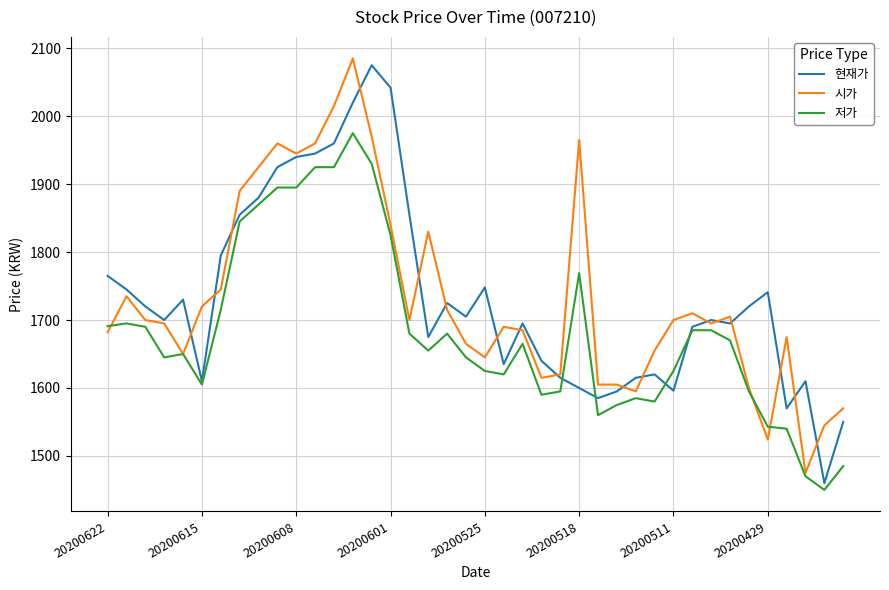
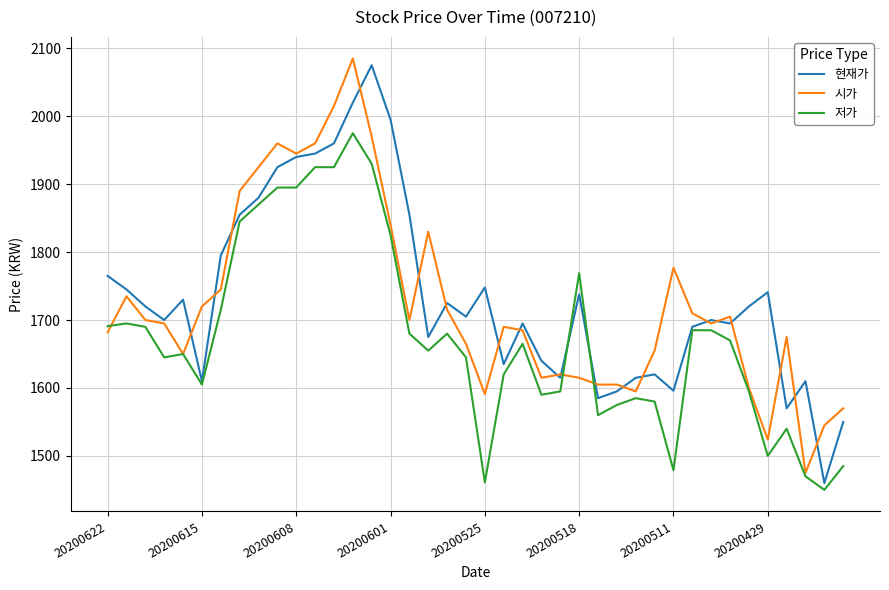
현재가, 20200601: 2040 -> 2000
시가, 20200525: 1650 -> 1590
저가, 20200525: 1630 -> 1460
현재가, 20200518: 1600 -> 1740
시가, 20200518: 1970 -> 1620
시가, 20200511: 1700 -> 1780
저가, 20200511: 1630 -> 1480
저가, 20200429: 1540 -> 1500
